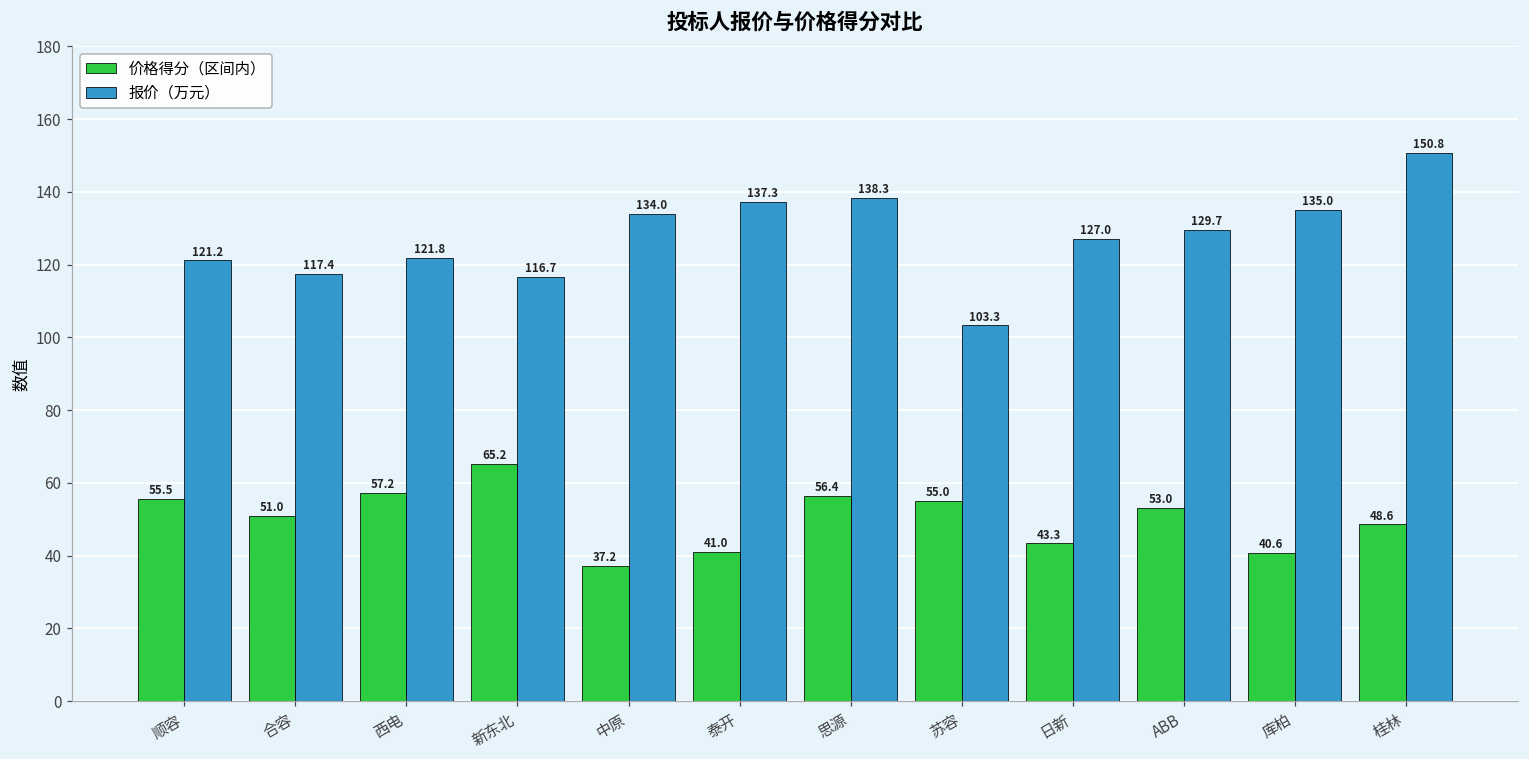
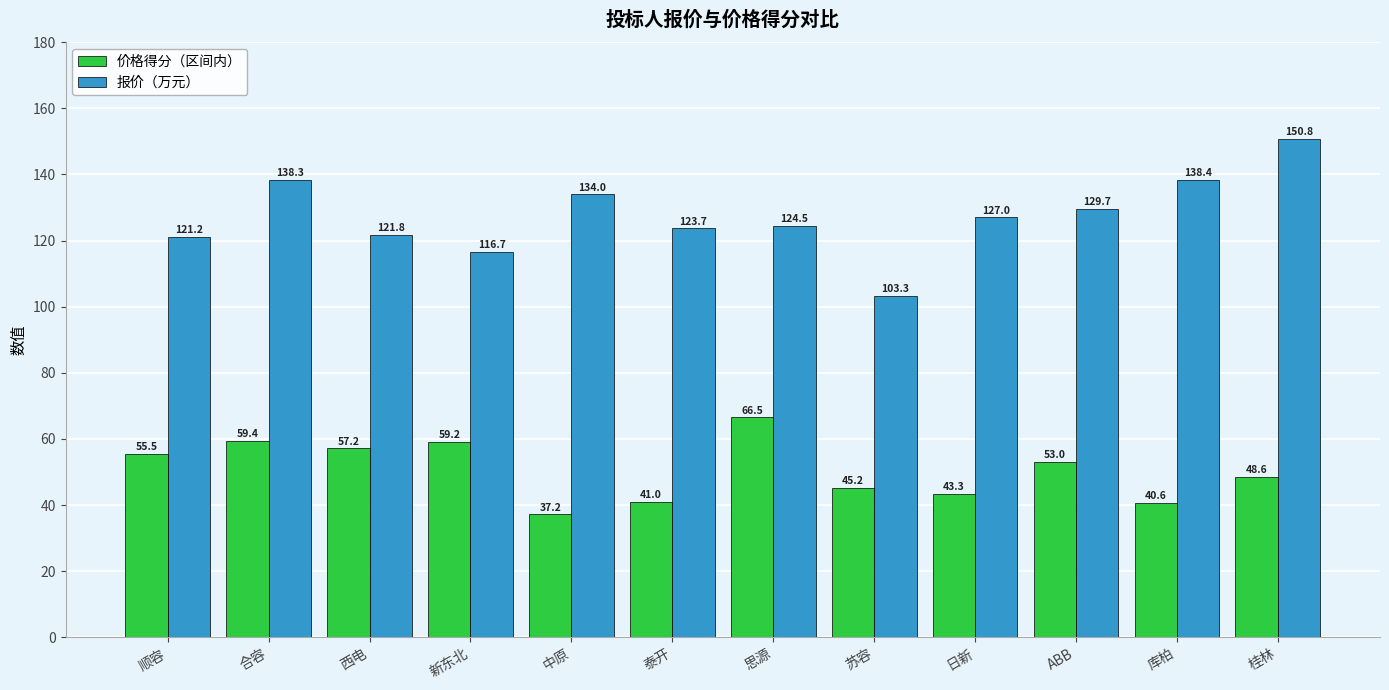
价格得分（区间内）, 合容: 51.0 -> 59.4
报价（万元）, 合容: 117.4 -> 138.3
价格得分（区间内）, 新东北: 65.2 -> 59.2
报价（万元）, 泰开: 137.3 -> 123.7
价格得分（区间内）, 思源: 56.4 -> 66.5
报价（万元）, 思源: 138.3 -> 124.5
价格得分（区间内）, 苏容: 55.0 -> 45.2
报价（万元）, 库柏: 135.0 -> 138.4
